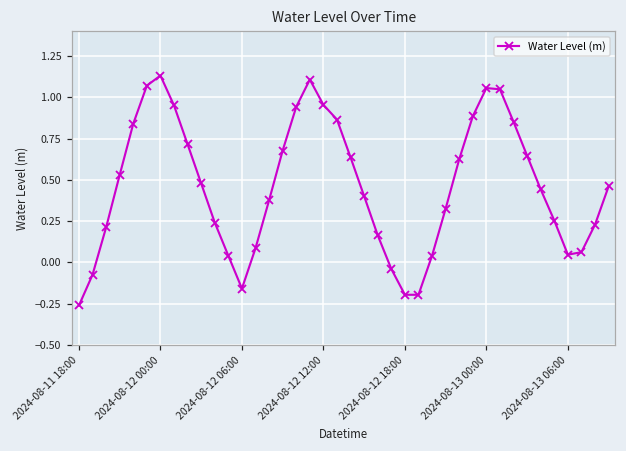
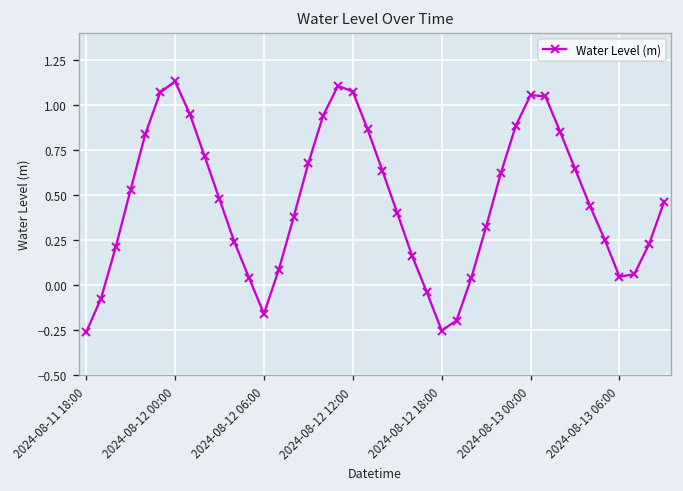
2024-08-12 12:00: 0.95 -> 1.07
2024-08-12 18:00: -0.20 -> -0.25
